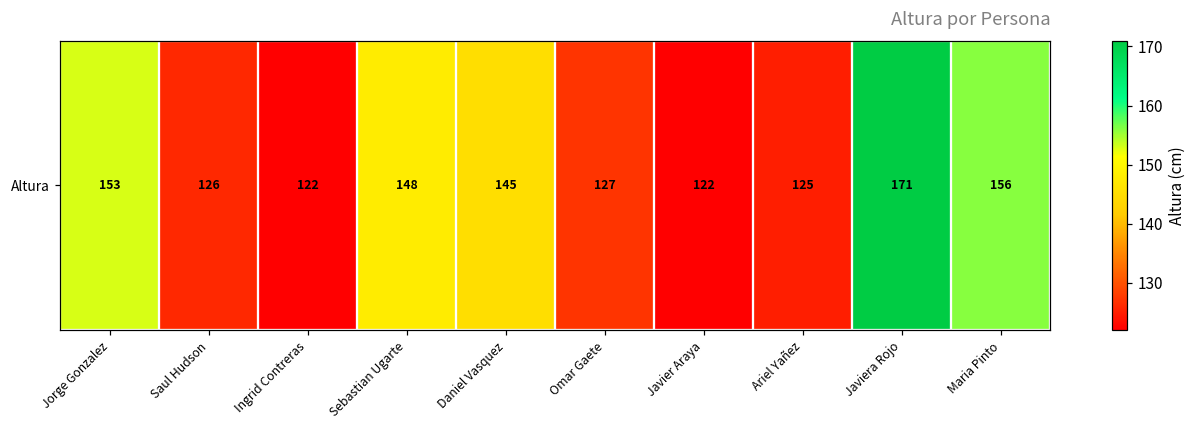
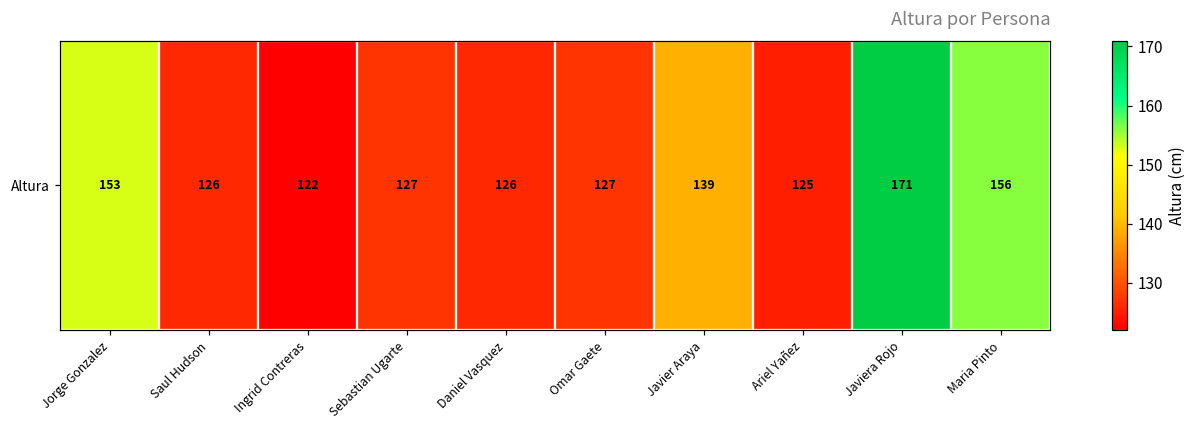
Altura, Sebastian Ugarte: 148 -> 127
Altura, Daniel Vasquez: 145 -> 126
Altura, Javier Araya: 122 -> 139
